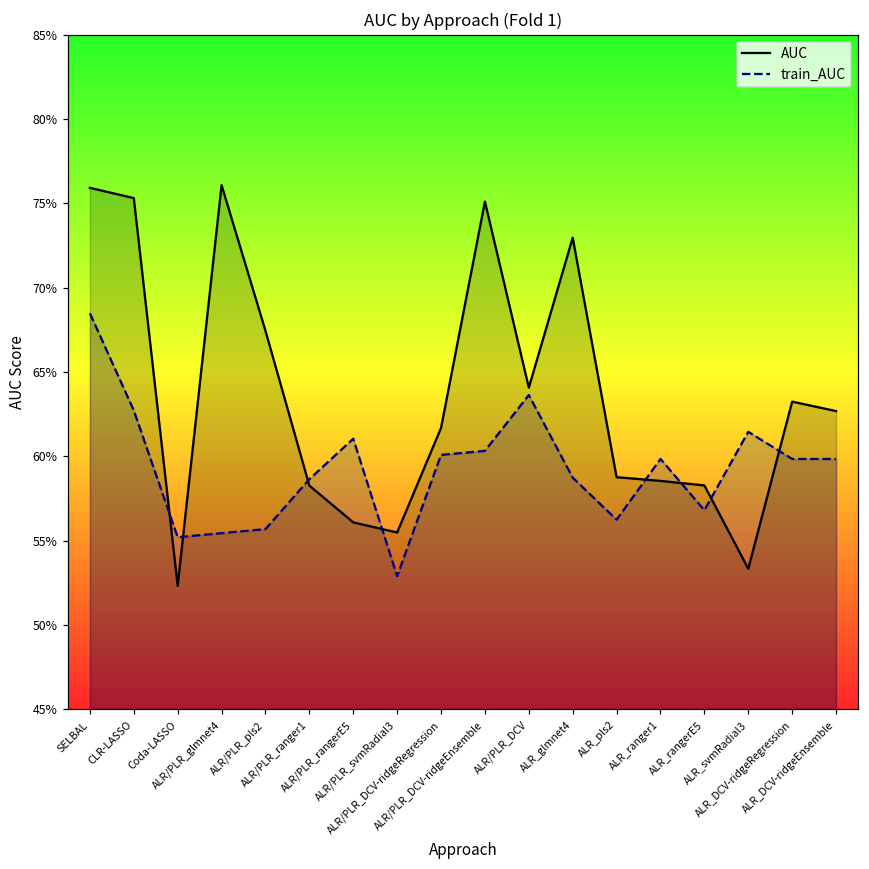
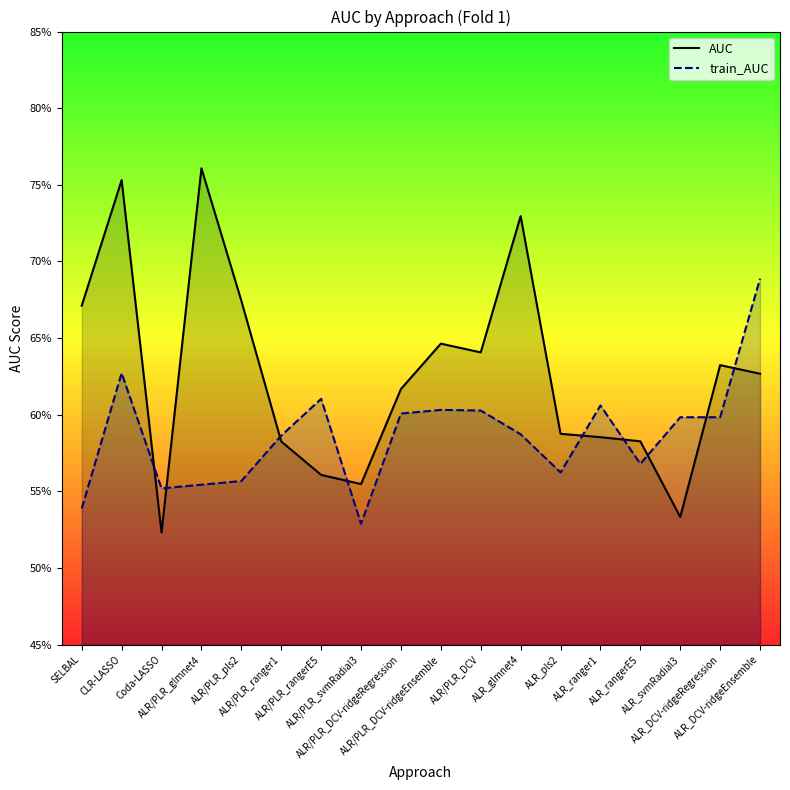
AUC, SELBAL: 75.9% -> 67.1%
train_AUC, SELBAL: 68.5% -> 53.9%
AUC, ALR/PLR_DCV-ridgeEnsemble: 75.1% -> 64.6%
train_AUC, ALR/PLR_DCV: 63.6% -> 60.3%
train_AUC, ALR_ranger1: 59.8% -> 60.6%
train_AUC, ALR_svmRadial3: 61.5% -> 59.8%
train_AUC, ALR_DCV-ridgeEnsemble: 59.8% -> 68.9%
